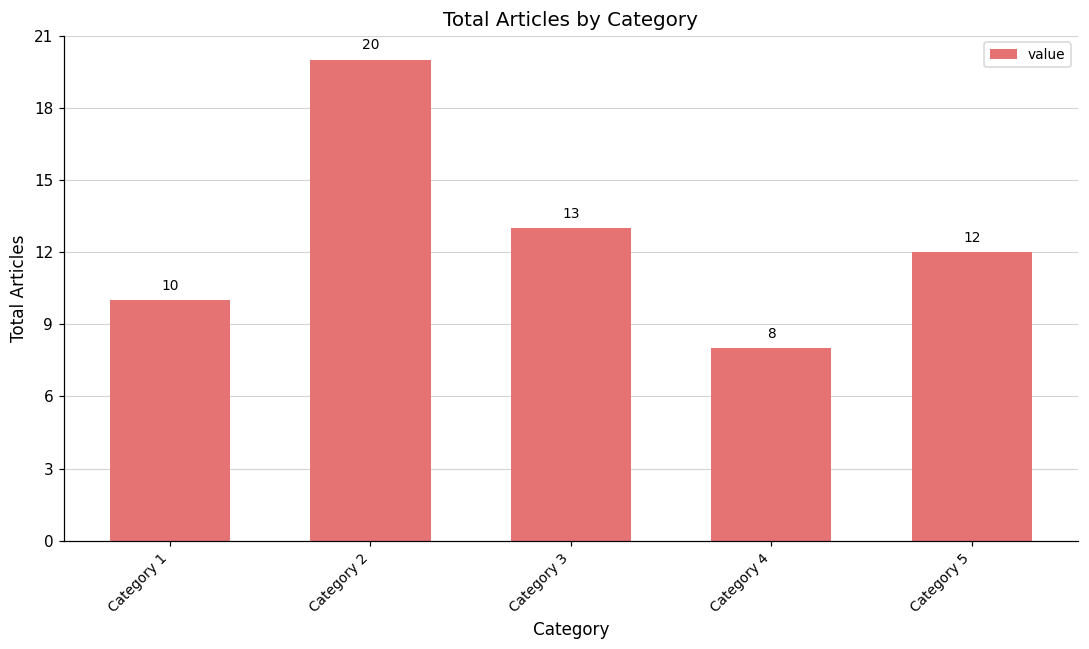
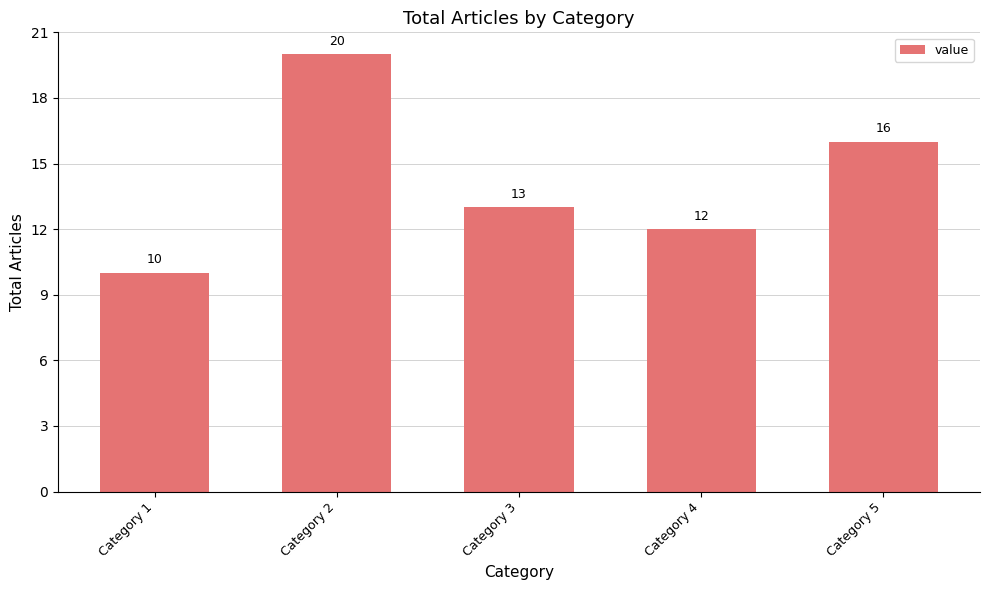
Category 4: 8 -> 12
Category 5: 12 -> 16
